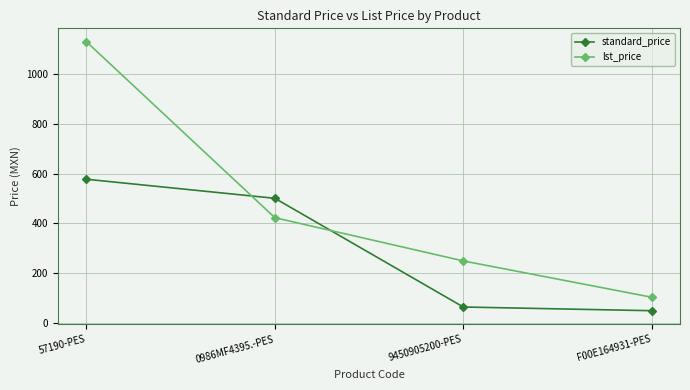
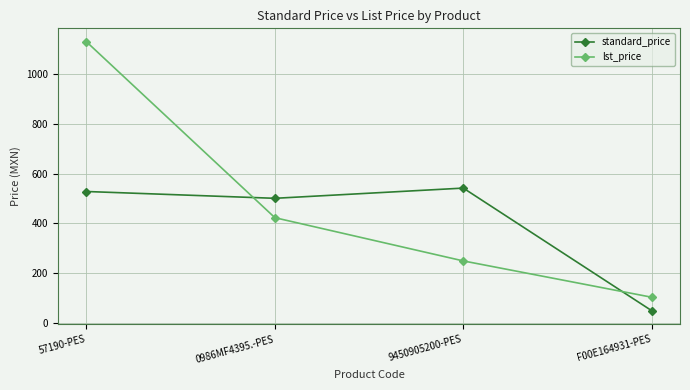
standard_price, 57190-PES: 580 -> 530
standard_price, 9450905200-PES: 60 -> 540
